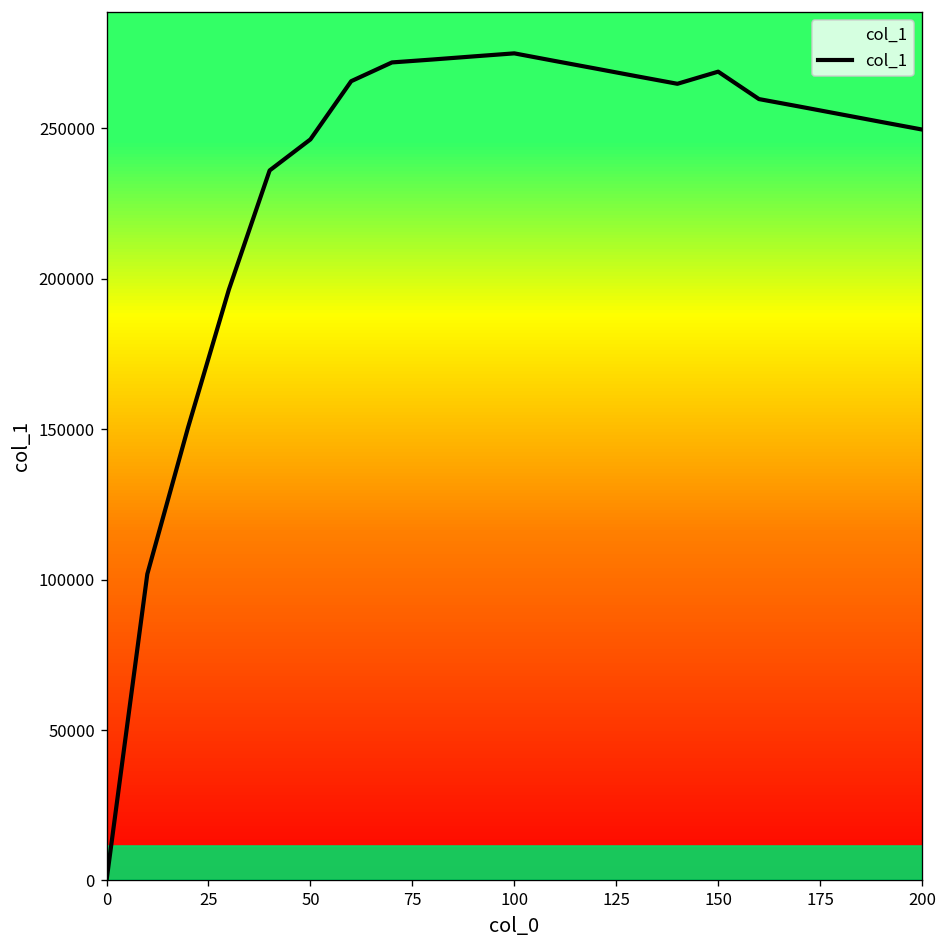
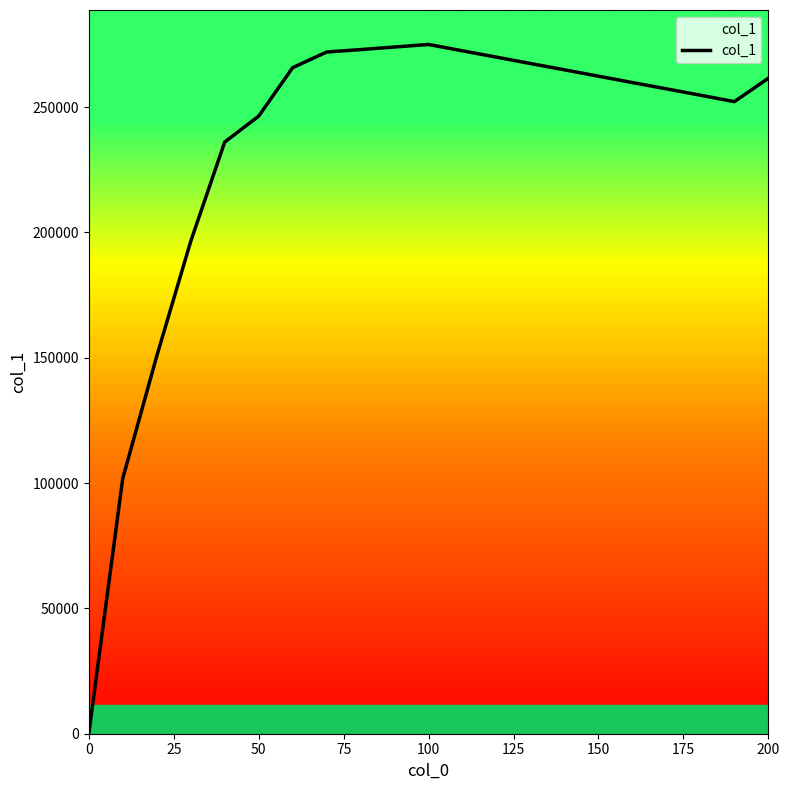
150: 269000 -> 262000
200: 250000 -> 262000
